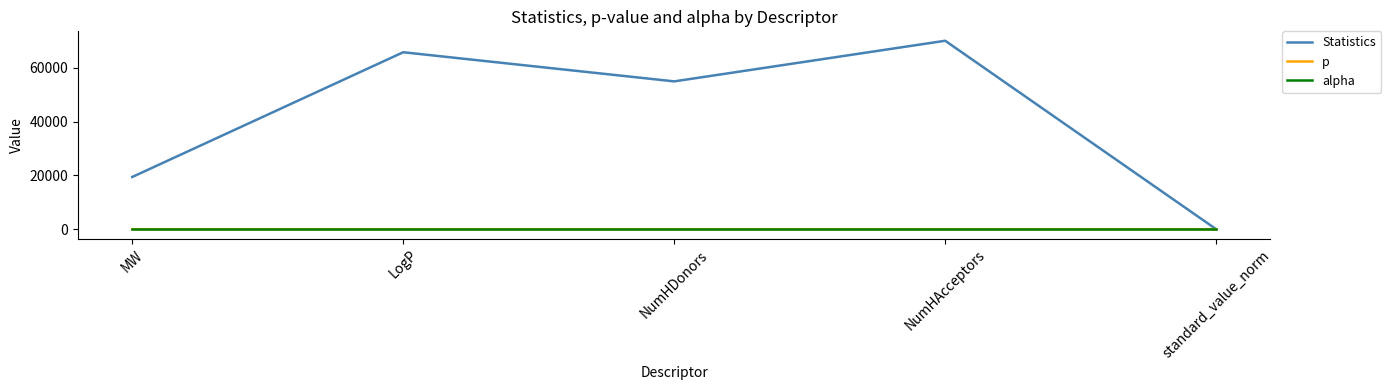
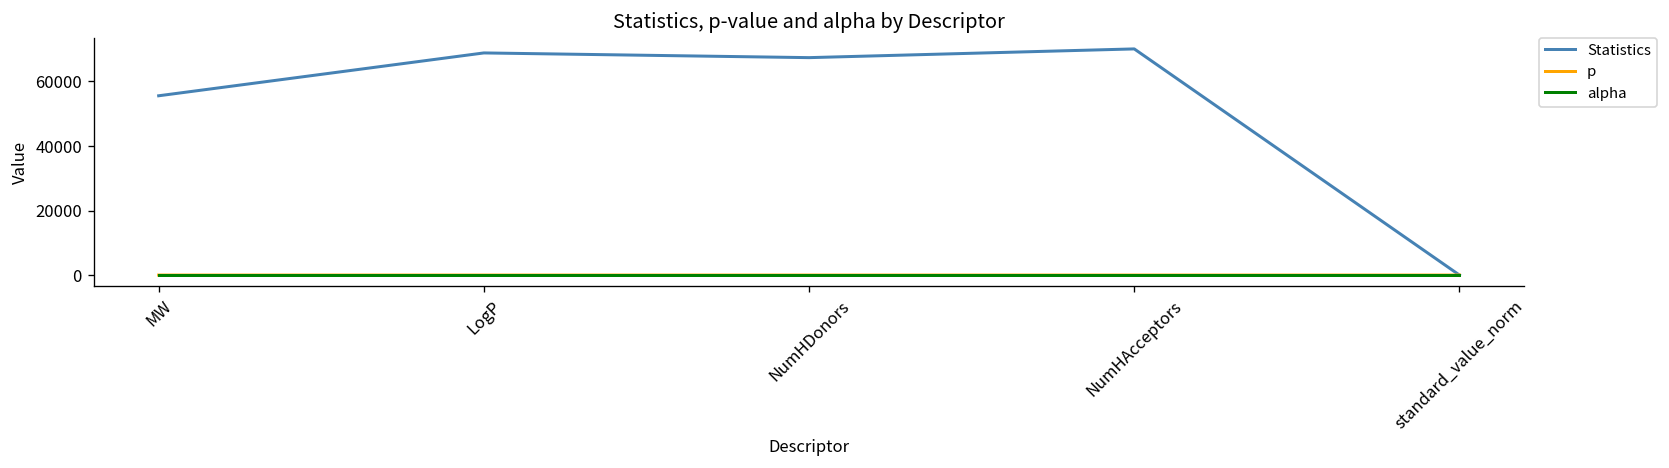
Statistics, MW: 19000 -> 56000
Statistics, LogP: 66000 -> 69000
Statistics, NumHDonors: 55000 -> 67000
